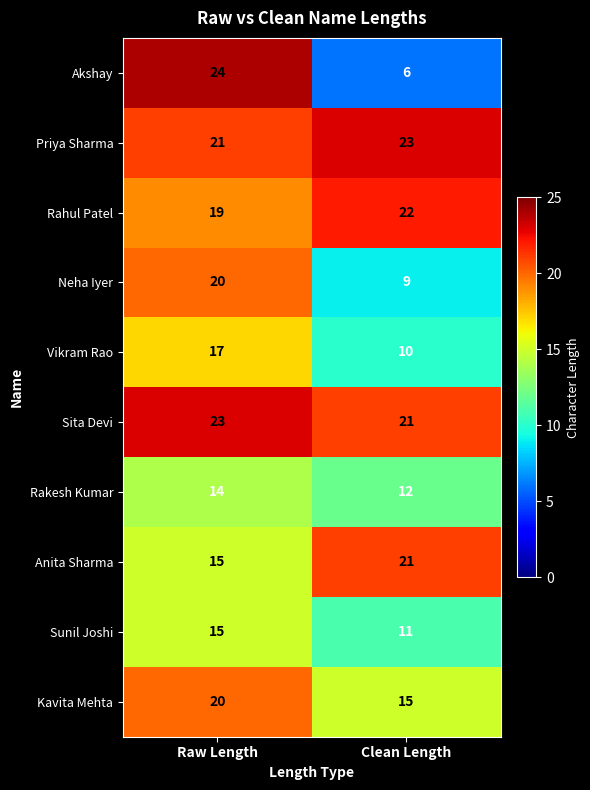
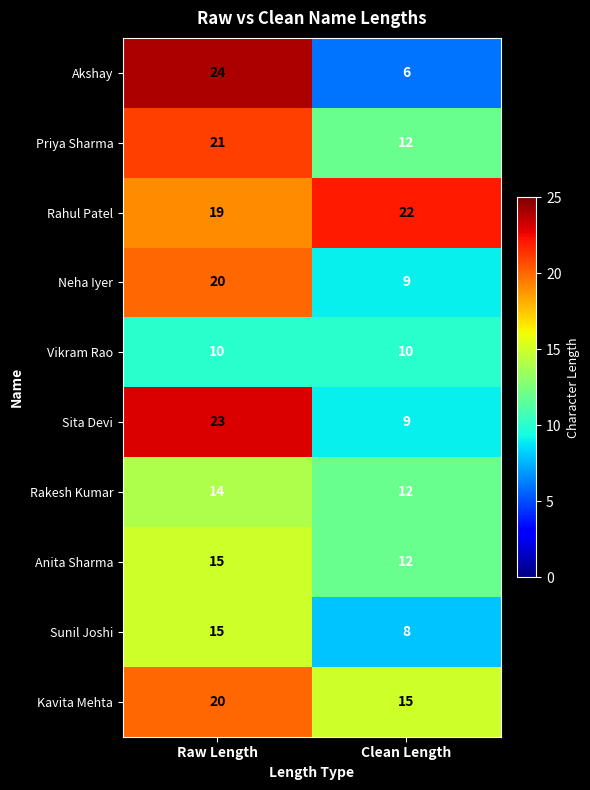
Priya Sharma, Clean Length: 23 -> 12
Vikram Rao, Raw Length: 17 -> 10
Sita Devi, Clean Length: 21 -> 9
Anita Sharma, Clean Length: 21 -> 12
Sunil Joshi, Clean Length: 11 -> 8
